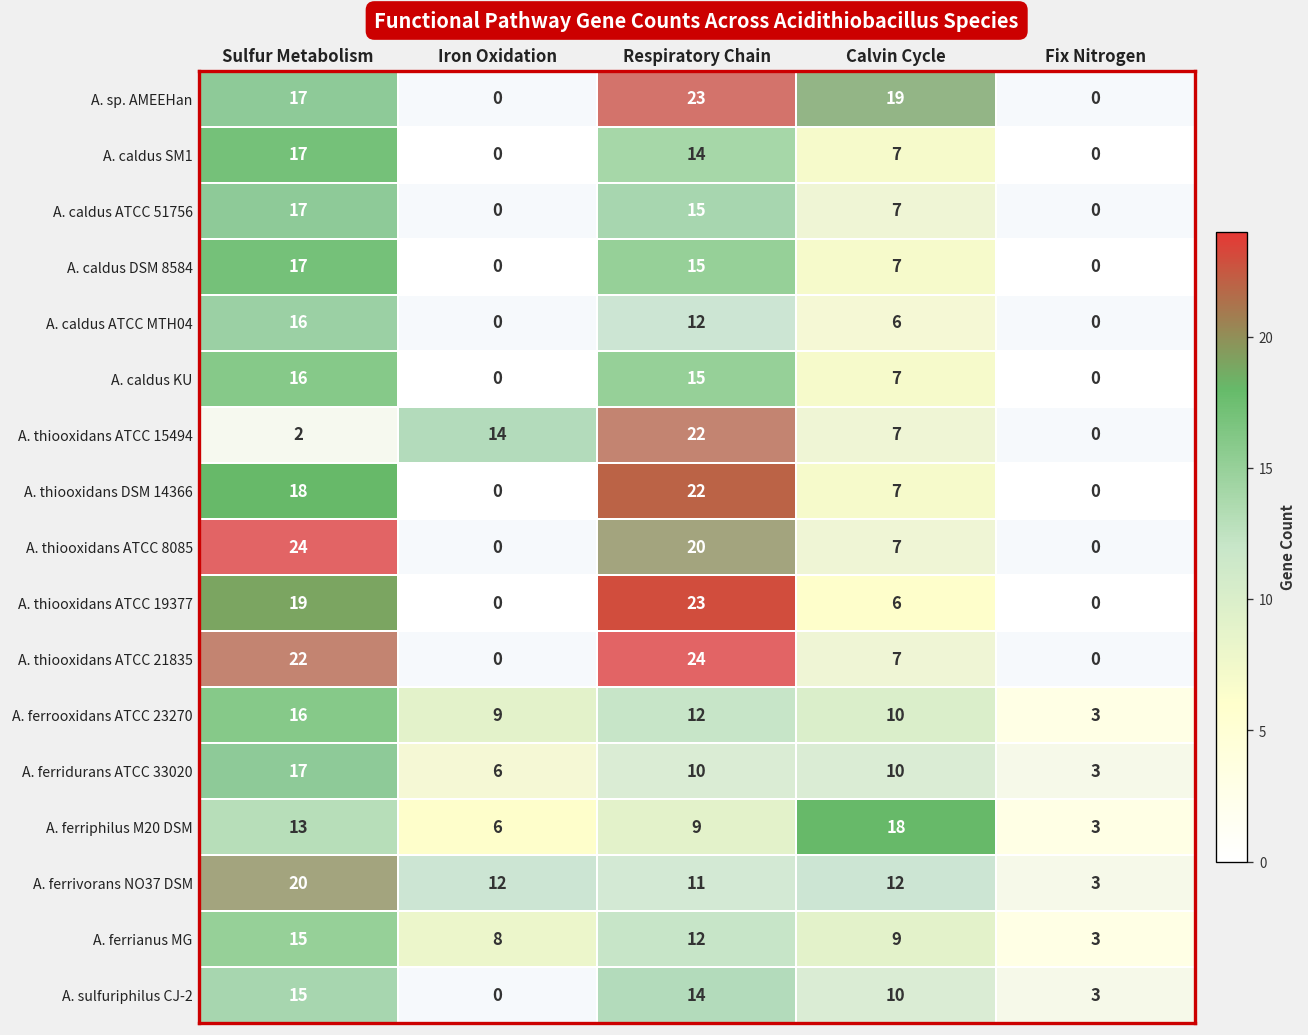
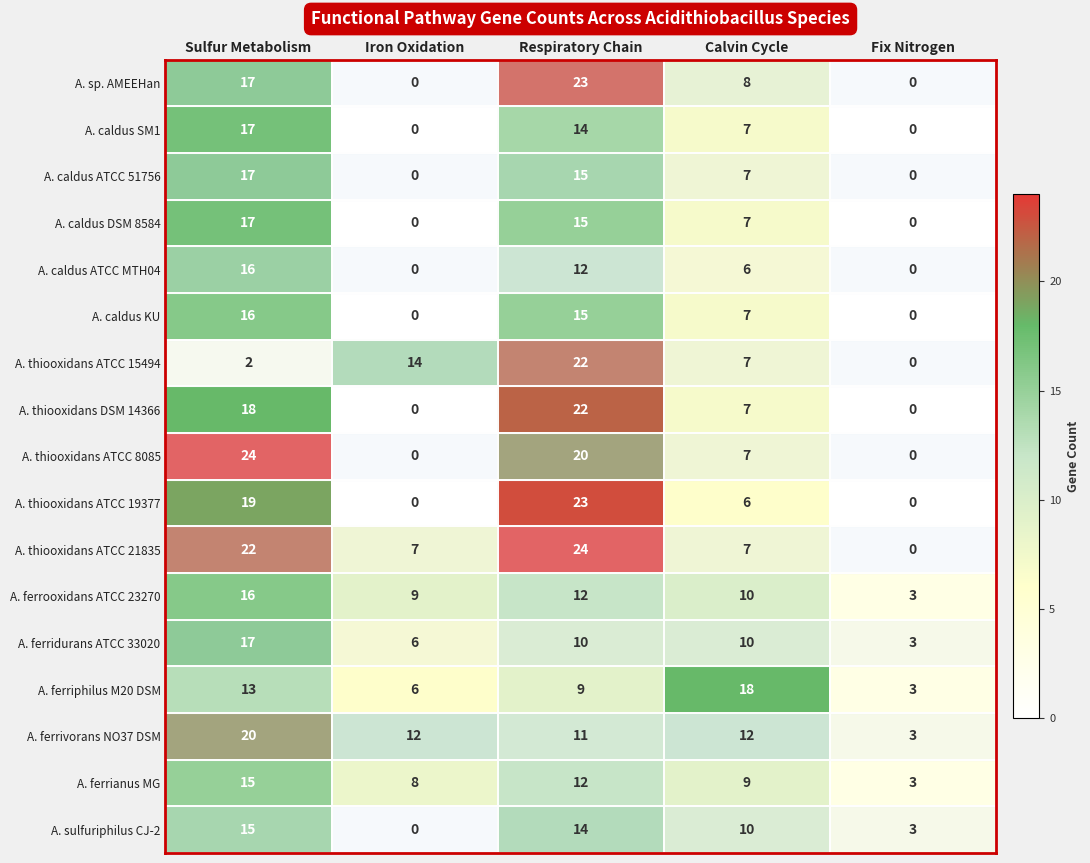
A. sp. AMEEHan, Calvin Cycle: 19 -> 8
A. thiooxidans ATCC 21835, Iron Oxidation: 0 -> 7
